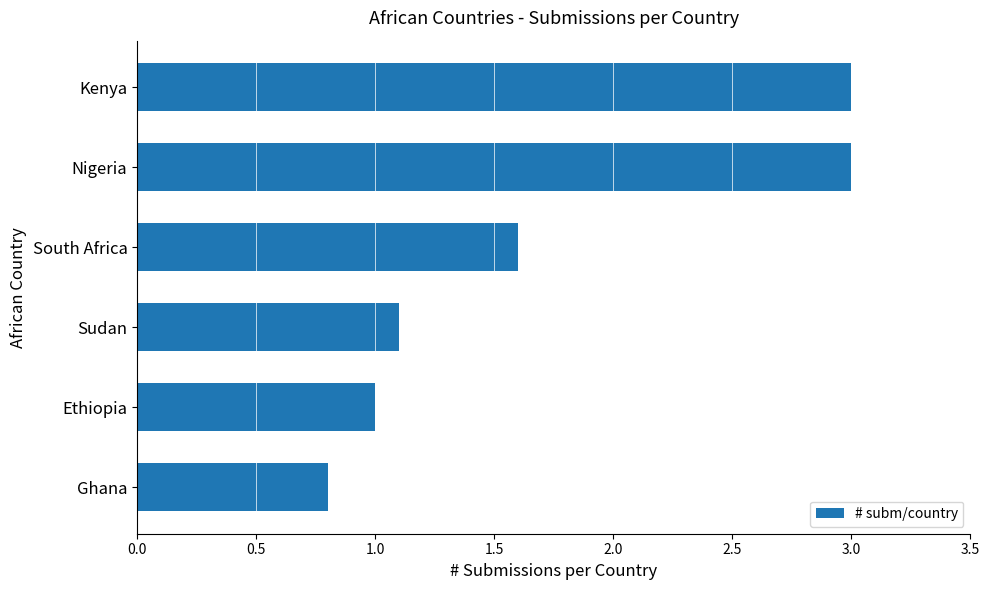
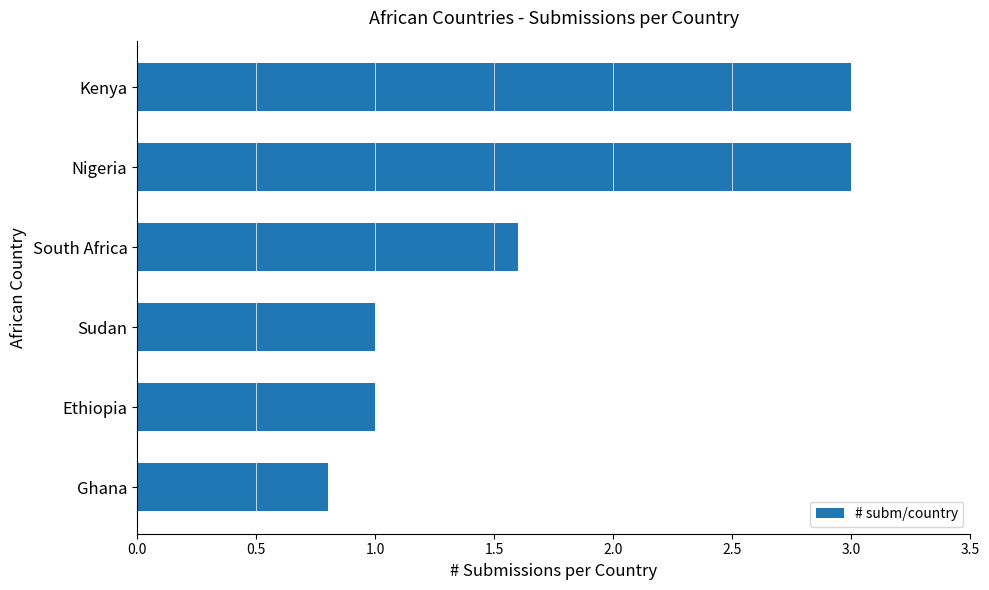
Sudan: 1.1 -> 1.0
